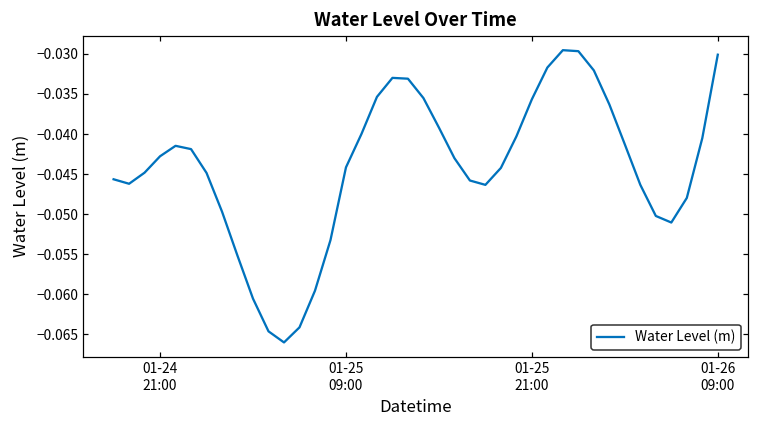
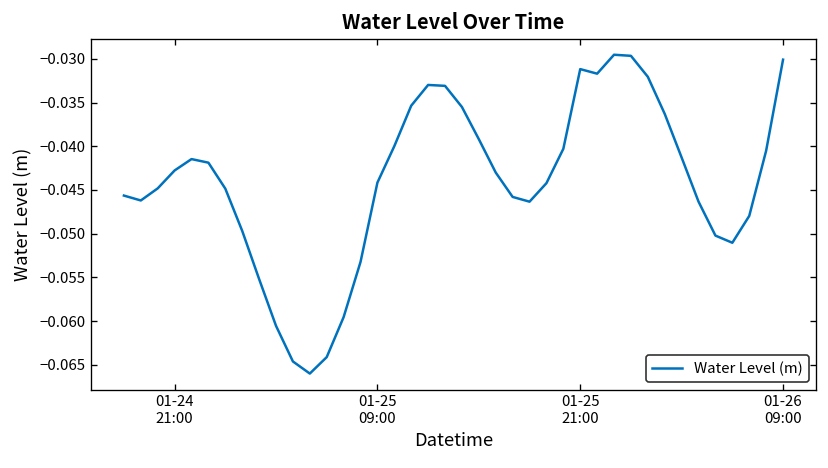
01-25 21:00: -0.036 -> -0.031
